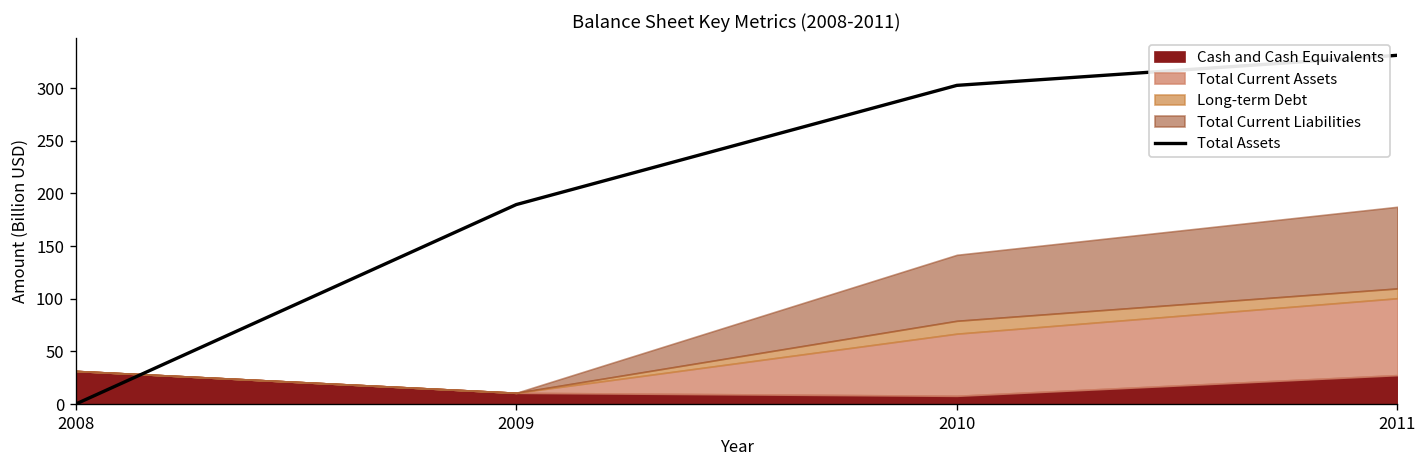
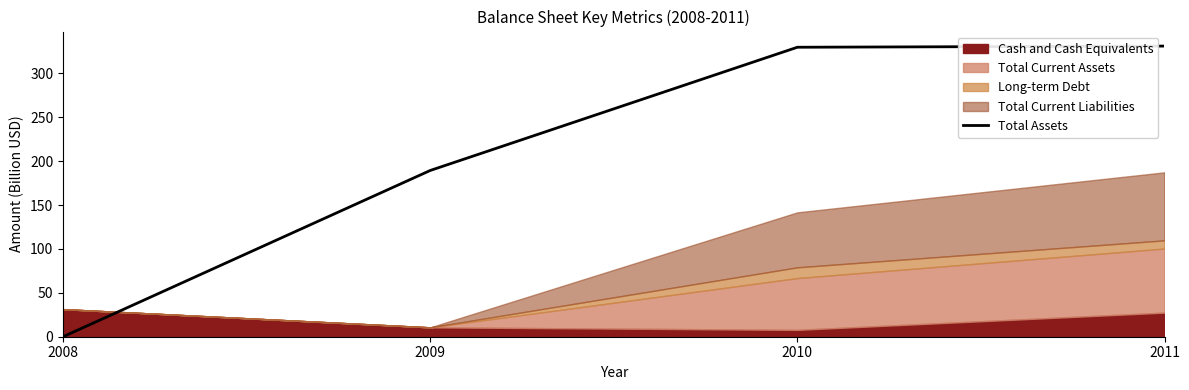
Total Assets, 2010: 300 -> 330
